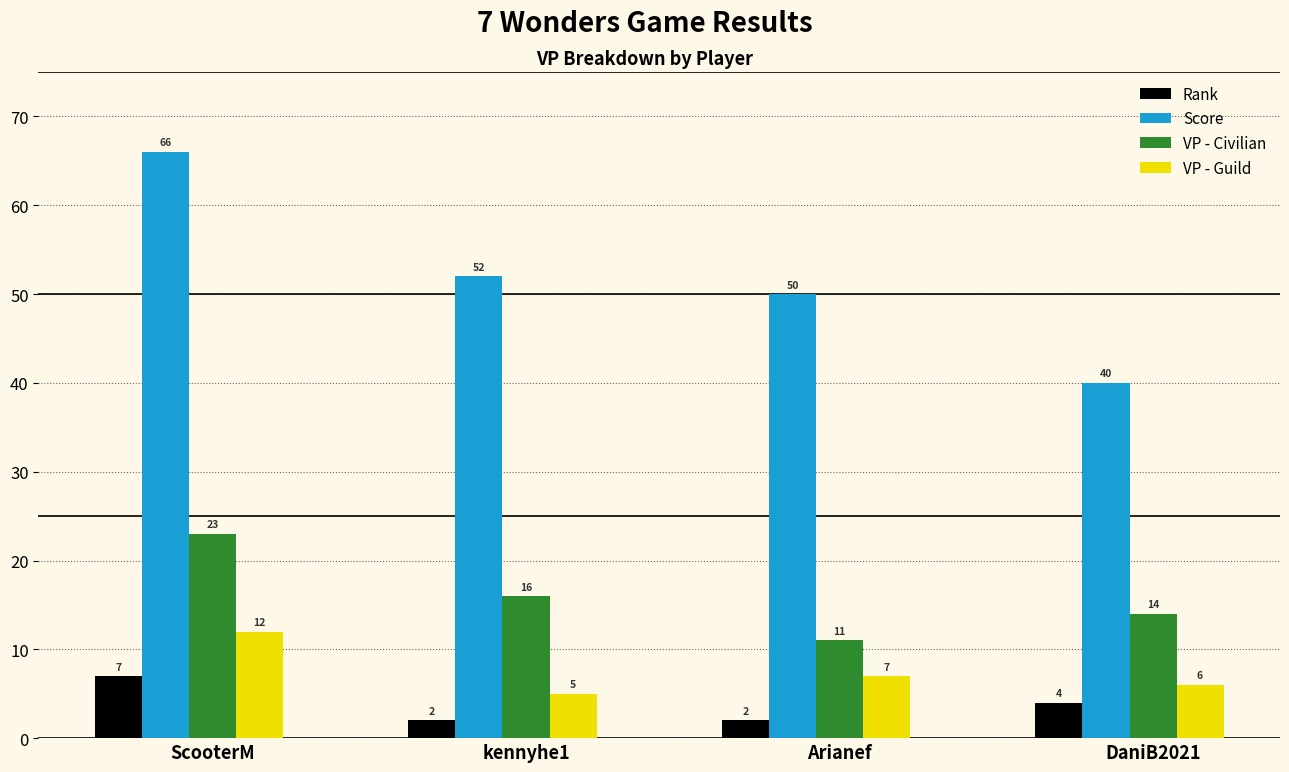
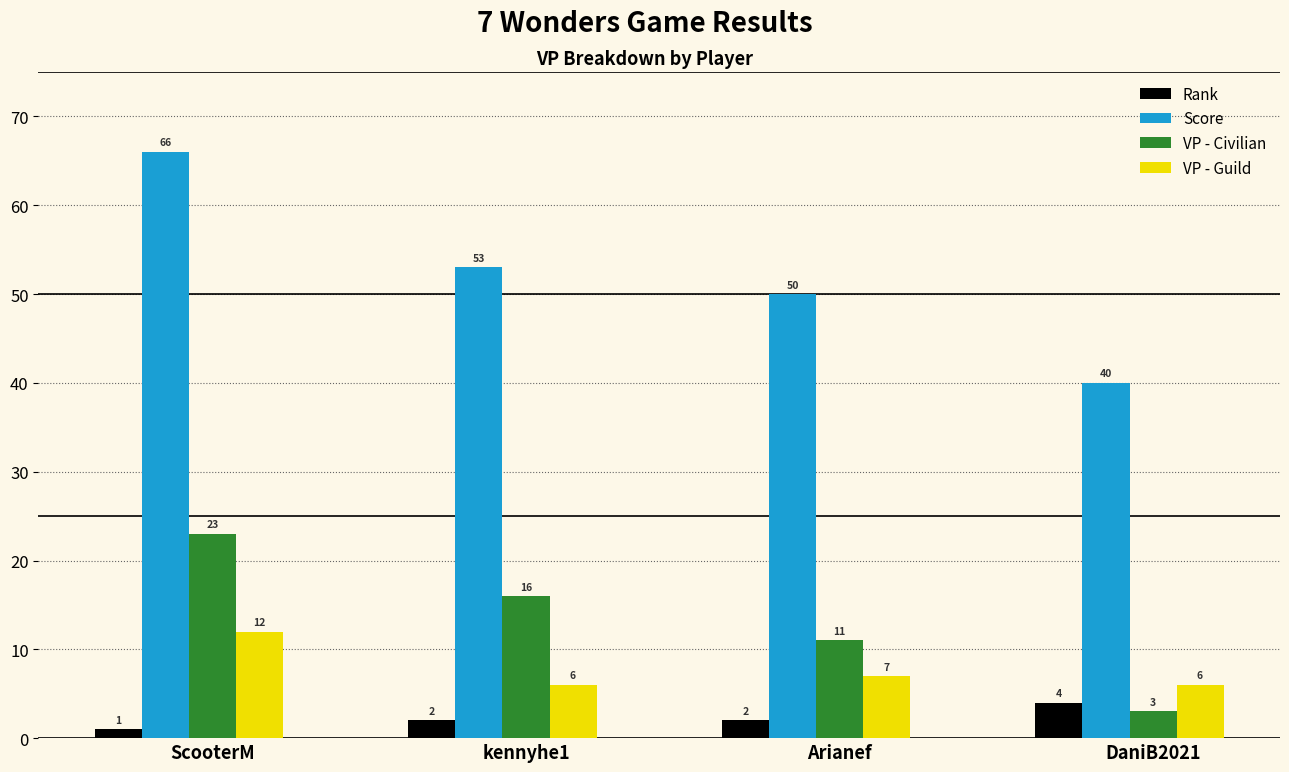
Rank, ScooterM: 7 -> 1
Score, kennyhe1: 52 -> 53
VP - Guild, kennyhe1: 5 -> 6
VP - Civilian, DaniB2021: 14 -> 3
